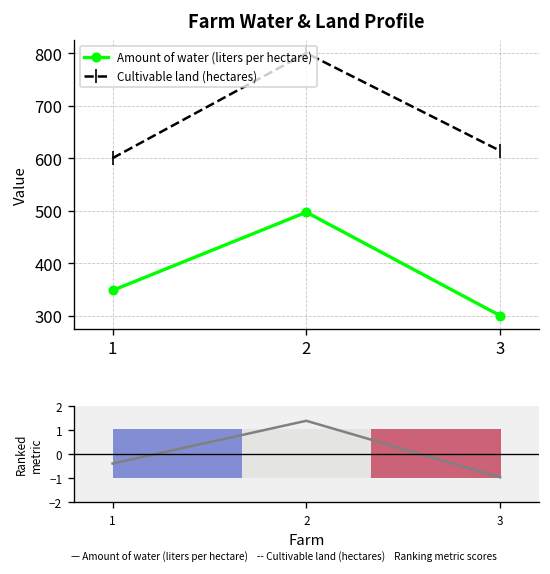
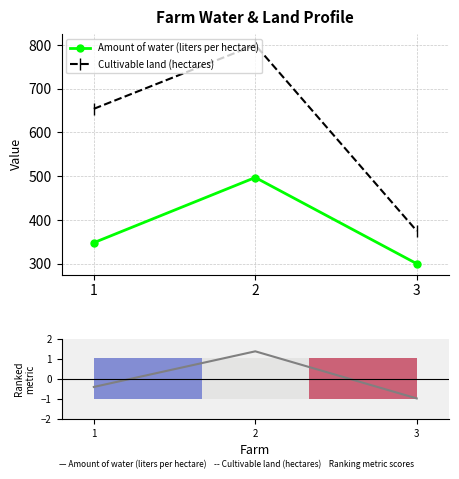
Farm Water & Land Profile, Cultivable land (hectares), 1: 600 -> 650
Farm Water & Land Profile, Cultivable land (hectares), 3: 610 -> 380
